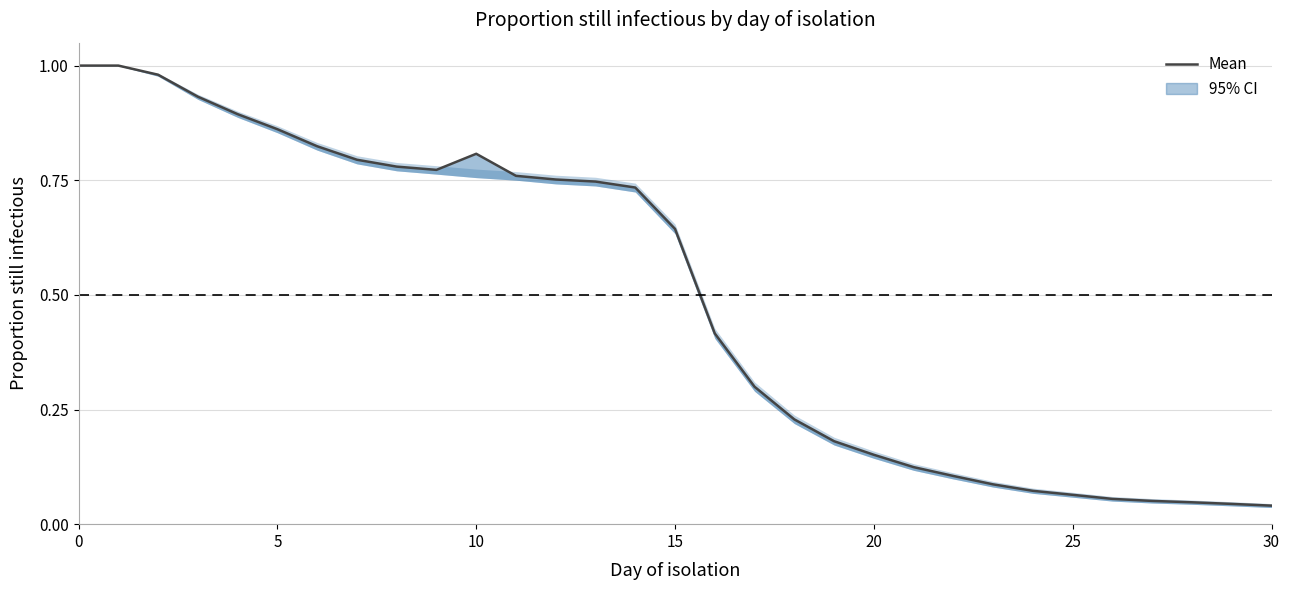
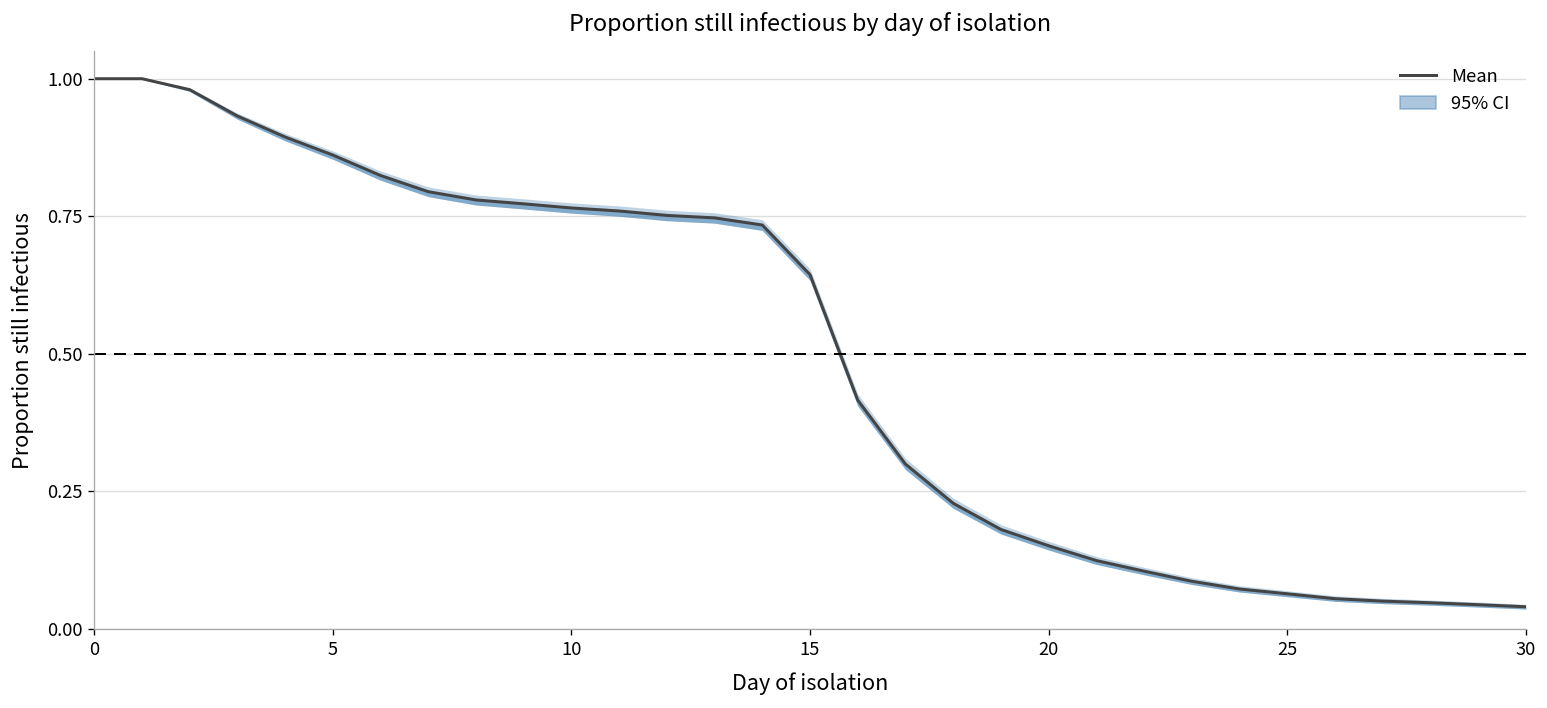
Mean, 10: 0.81 -> 0.77
